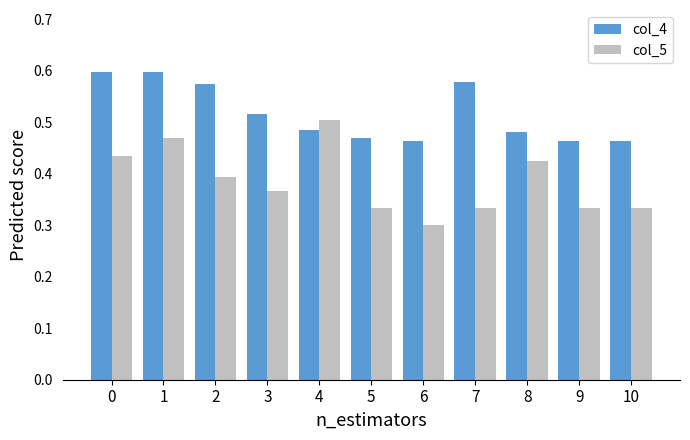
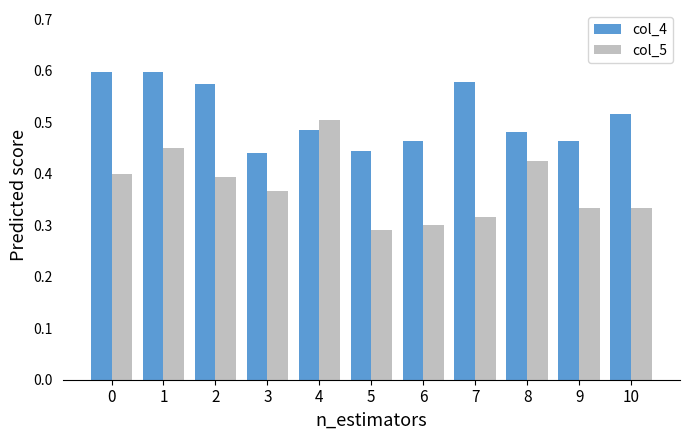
col_5, 0: 0.43 -> 0.40
col_5, 1: 0.47 -> 0.45
col_4, 3: 0.52 -> 0.44
col_4, 5: 0.47 -> 0.44
col_5, 5: 0.33 -> 0.29
col_5, 7: 0.33 -> 0.32
col_4, 10: 0.46 -> 0.52
